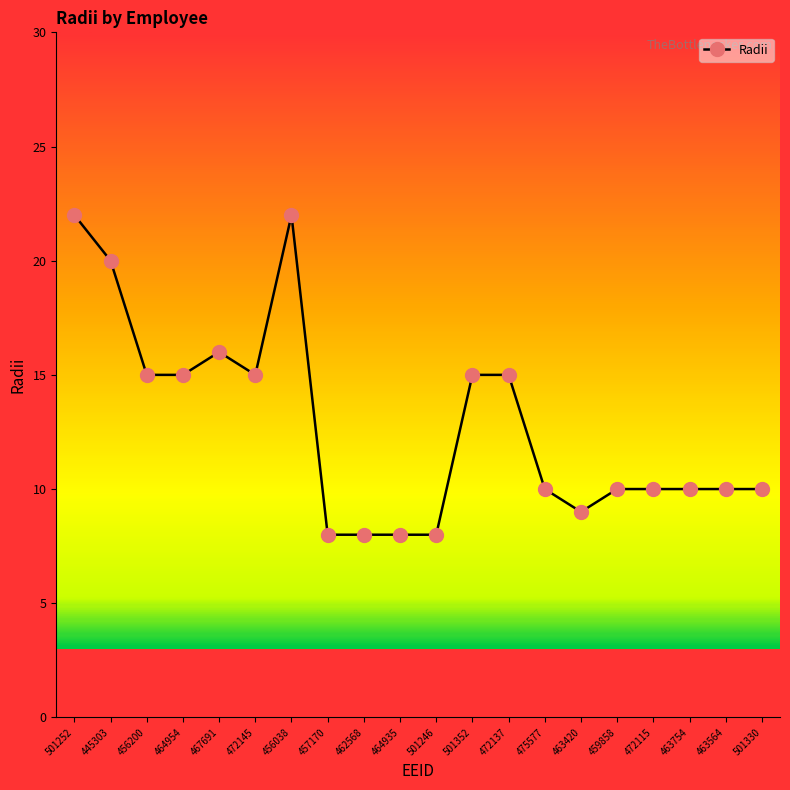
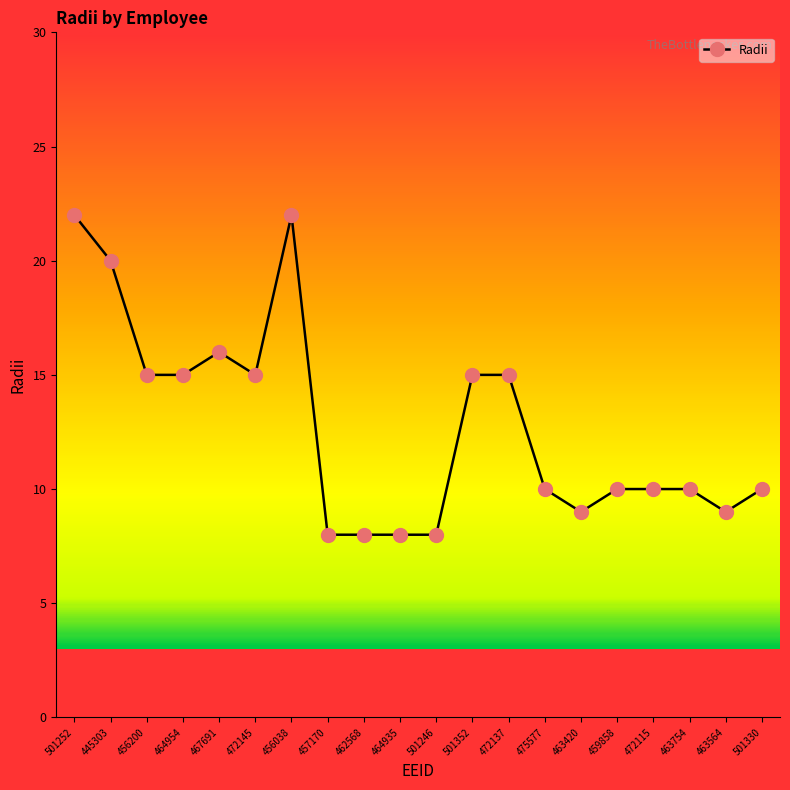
463564: 10 -> 9
